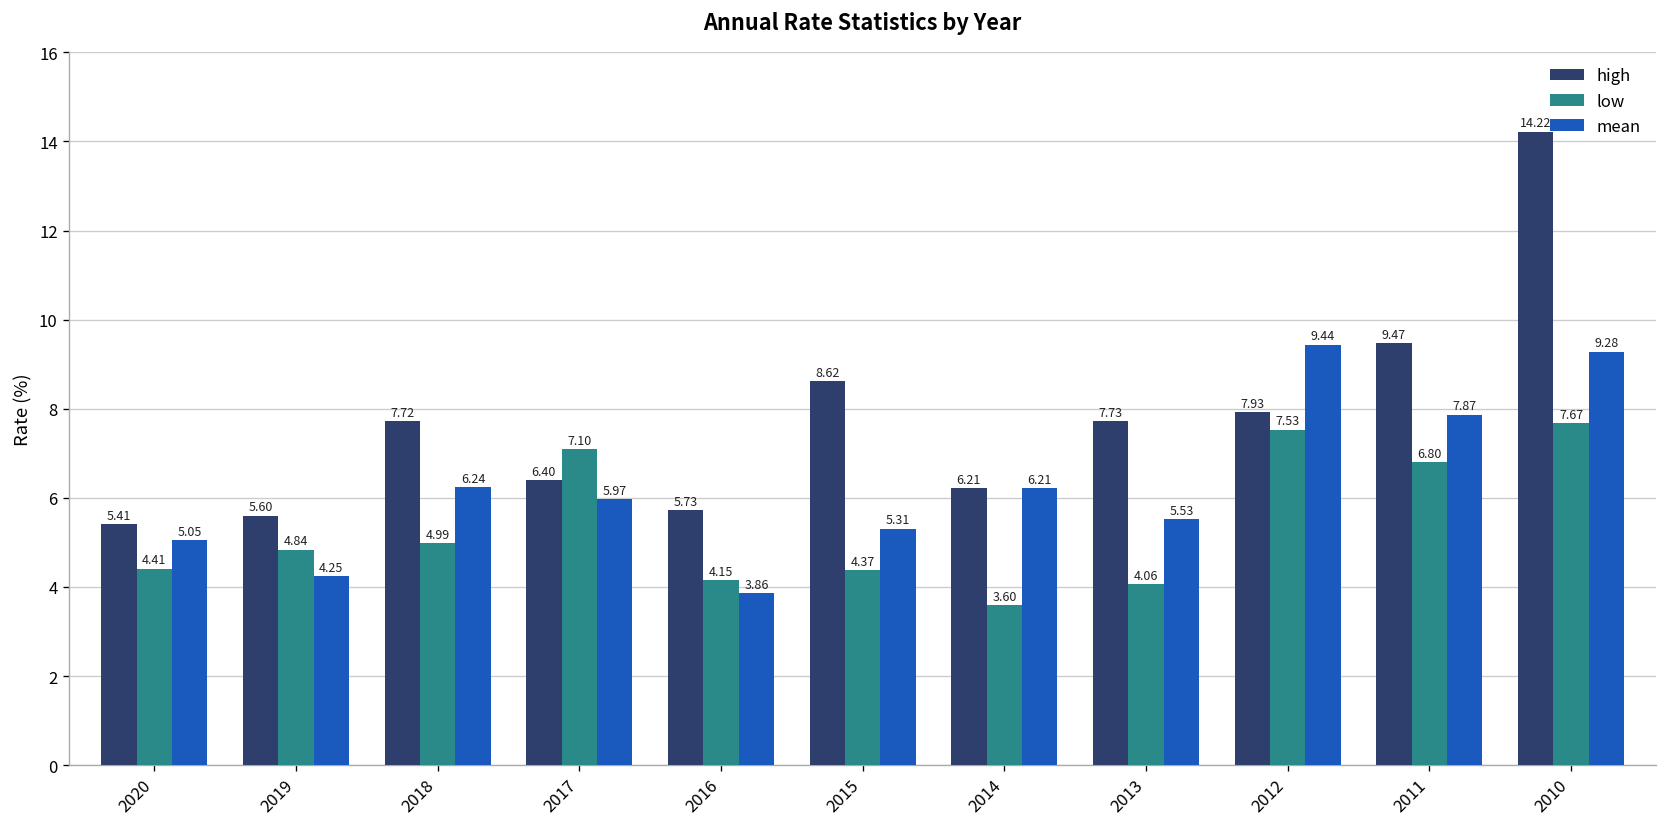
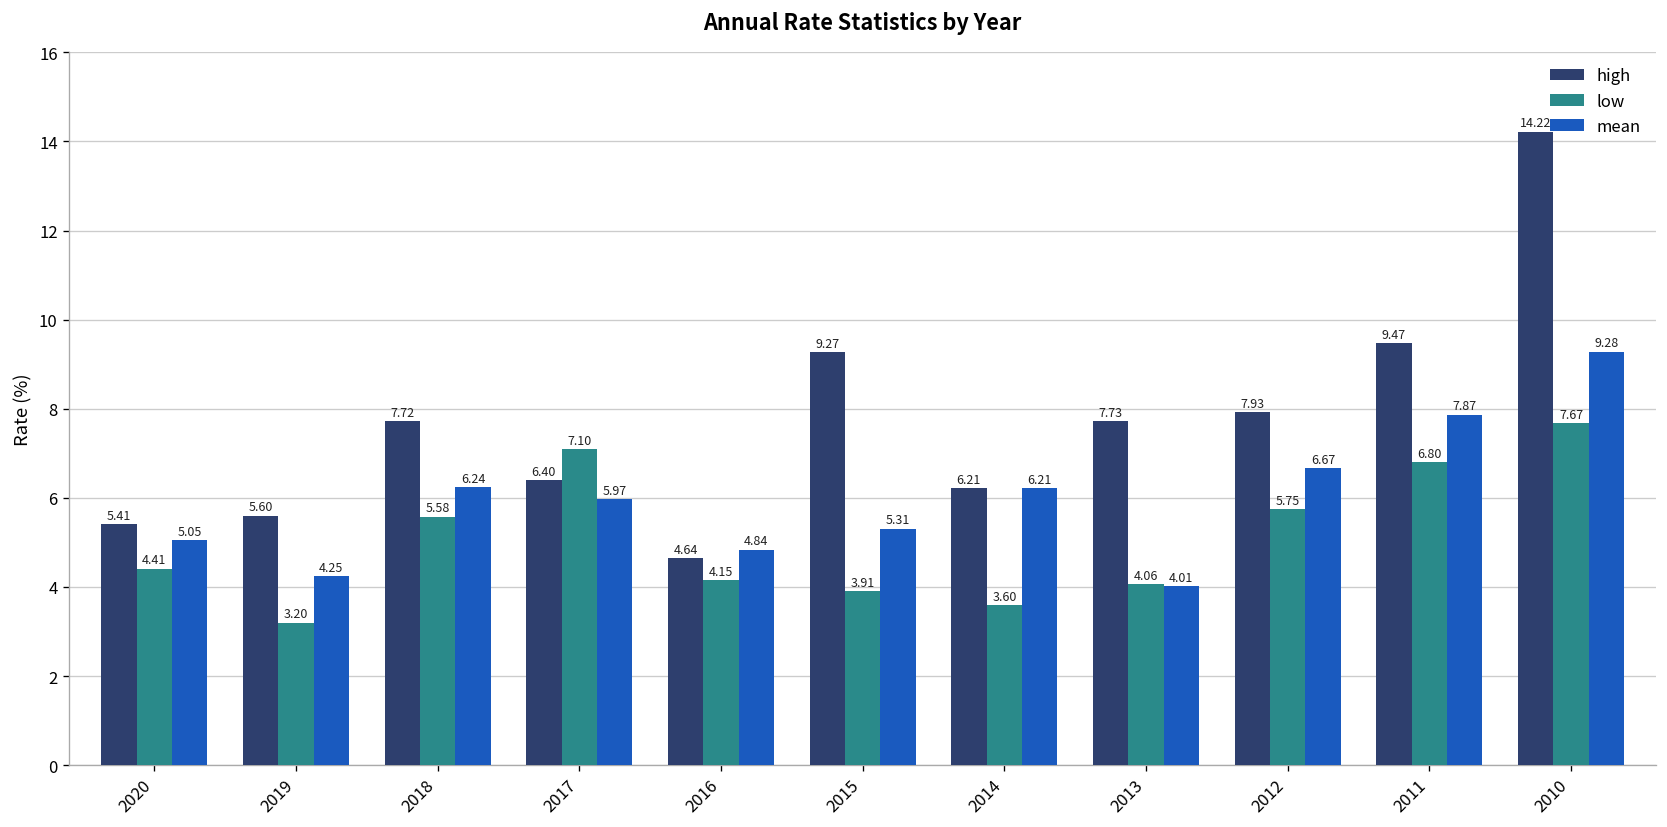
low, 2019: 4.84 -> 3.20
low, 2018: 4.99 -> 5.58
high, 2016: 5.73 -> 4.64
mean, 2016: 3.86 -> 4.84
high, 2015: 8.62 -> 9.27
low, 2015: 4.37 -> 3.91
mean, 2013: 5.53 -> 4.01
low, 2012: 7.53 -> 5.75
mean, 2012: 9.44 -> 6.67
